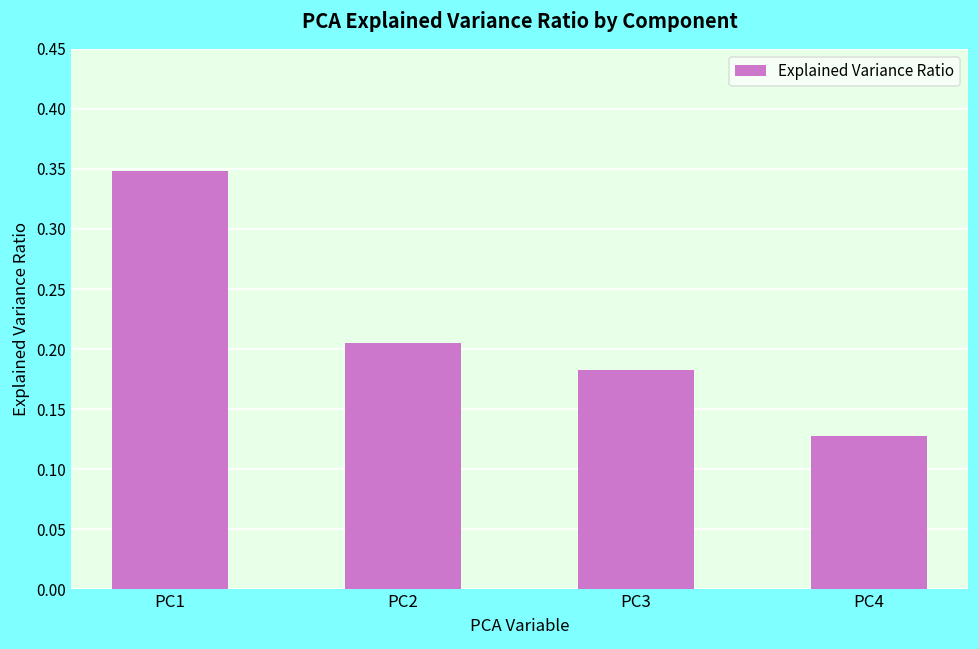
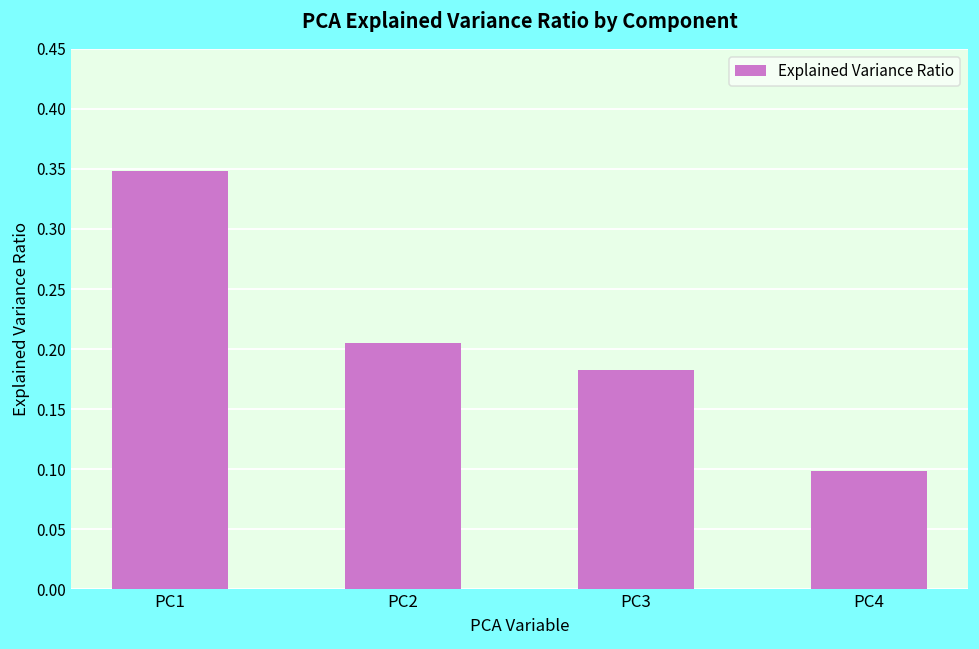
PC4: 0.127 -> 0.099
